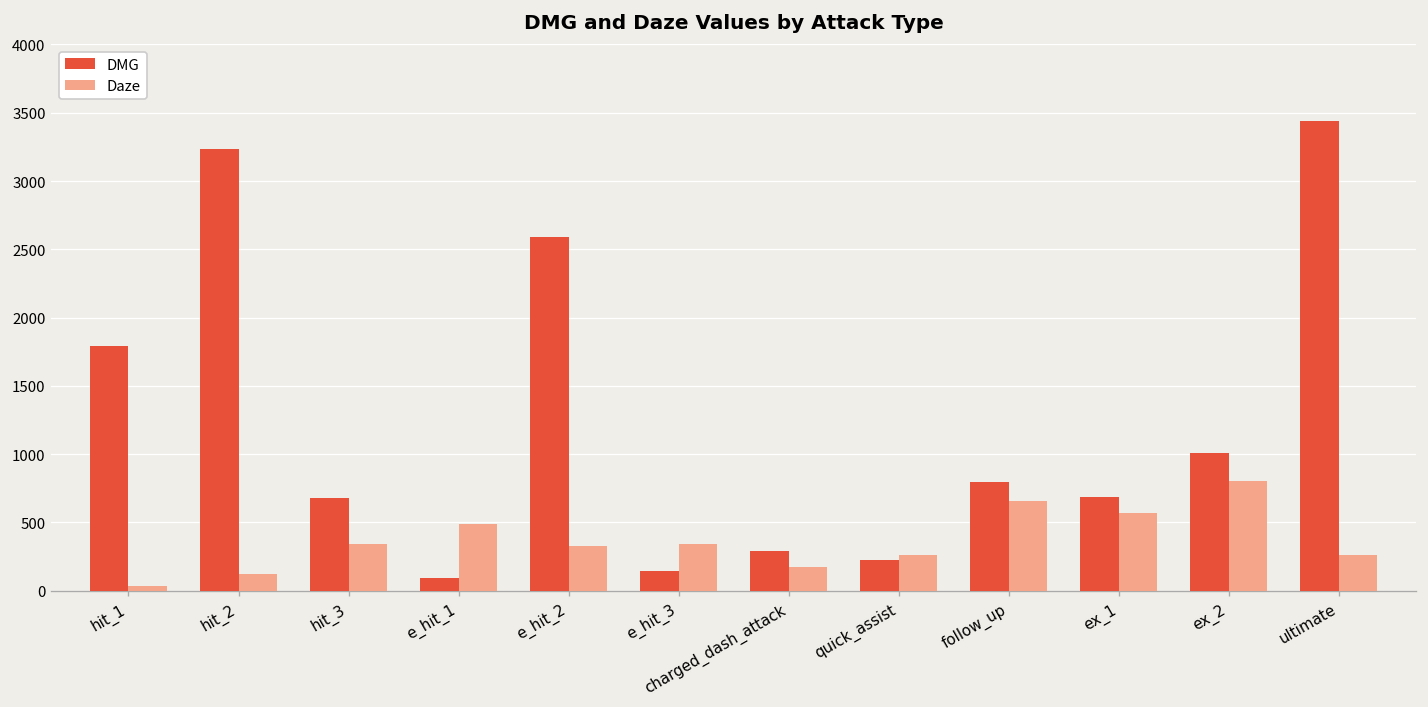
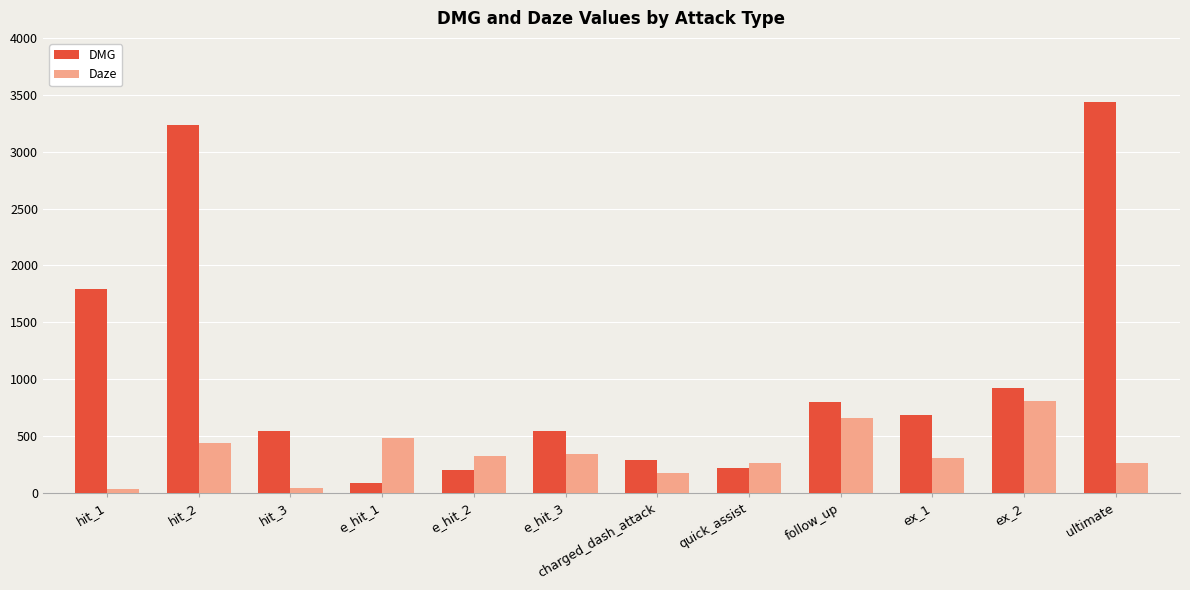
Daze, hit_2: 120 -> 440
DMG, hit_3: 680 -> 540
Daze, hit_3: 340 -> 40
DMG, e_hit_2: 2590 -> 200
DMG, e_hit_3: 140 -> 540
Daze, ex_1: 570 -> 300
DMG, ex_2: 1010 -> 920
